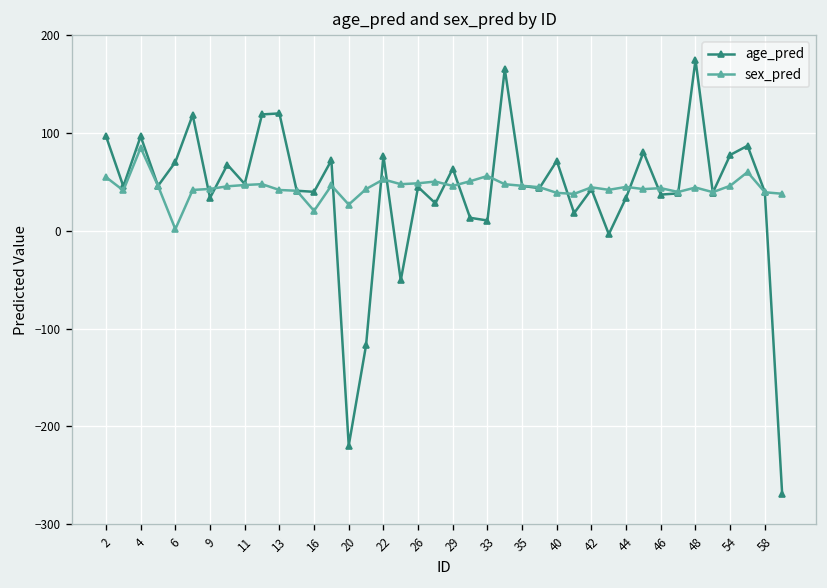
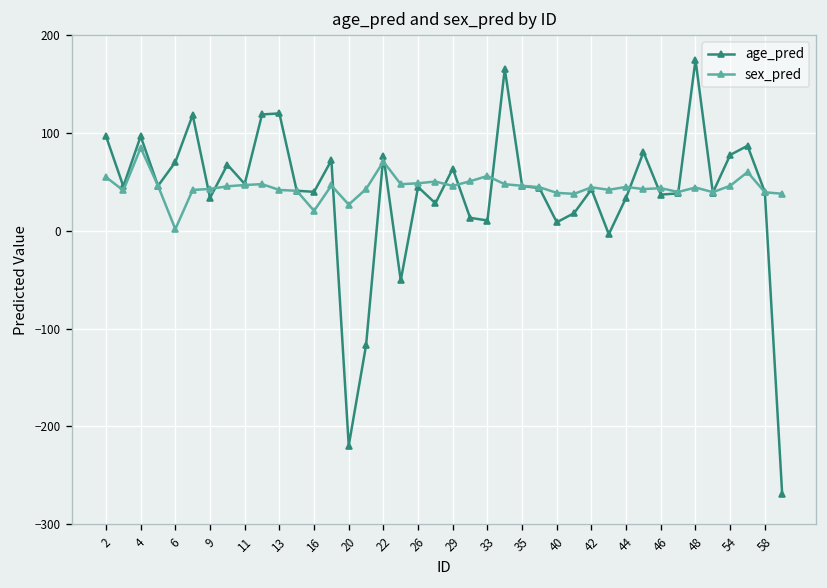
sex_pred, 22: 50 -> 70
age_pred, 40: 70 -> 10
